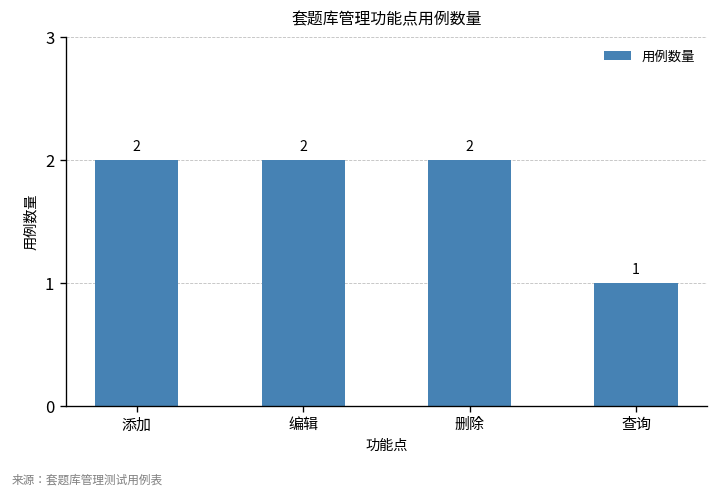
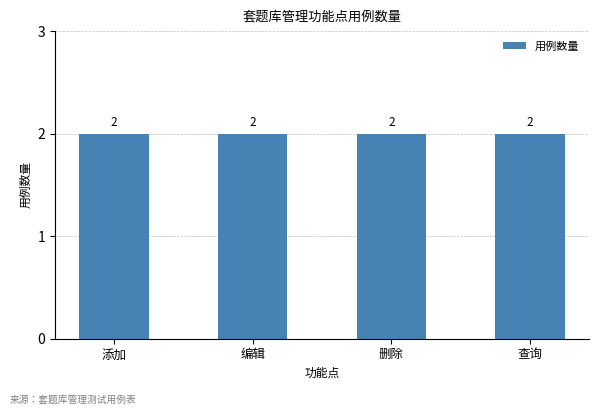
查询: 1 -> 2
